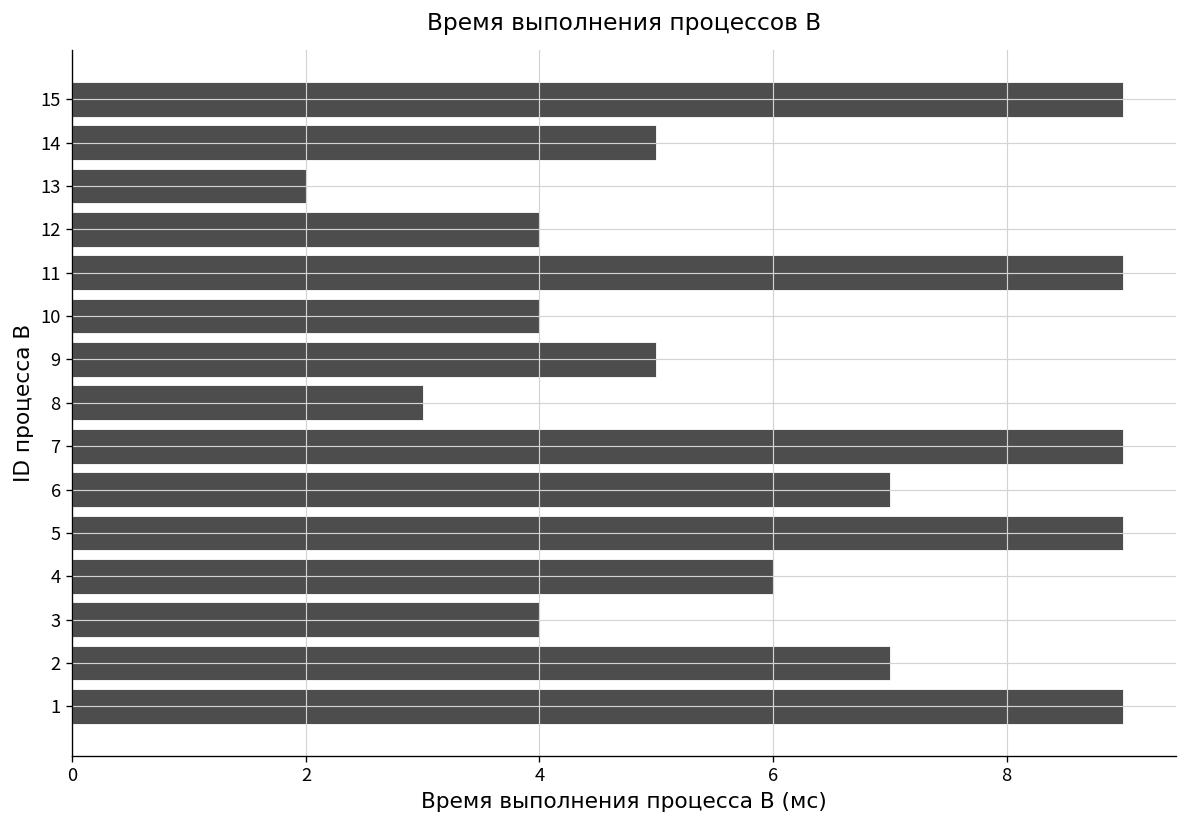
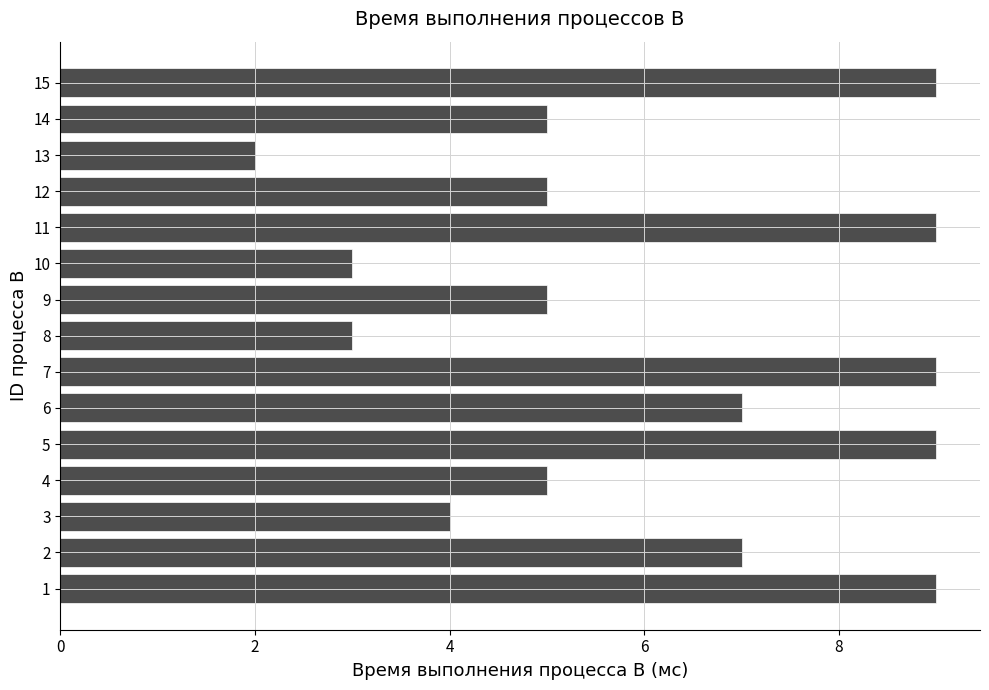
12: 4 -> 5
10: 4 -> 3
4: 6 -> 5
